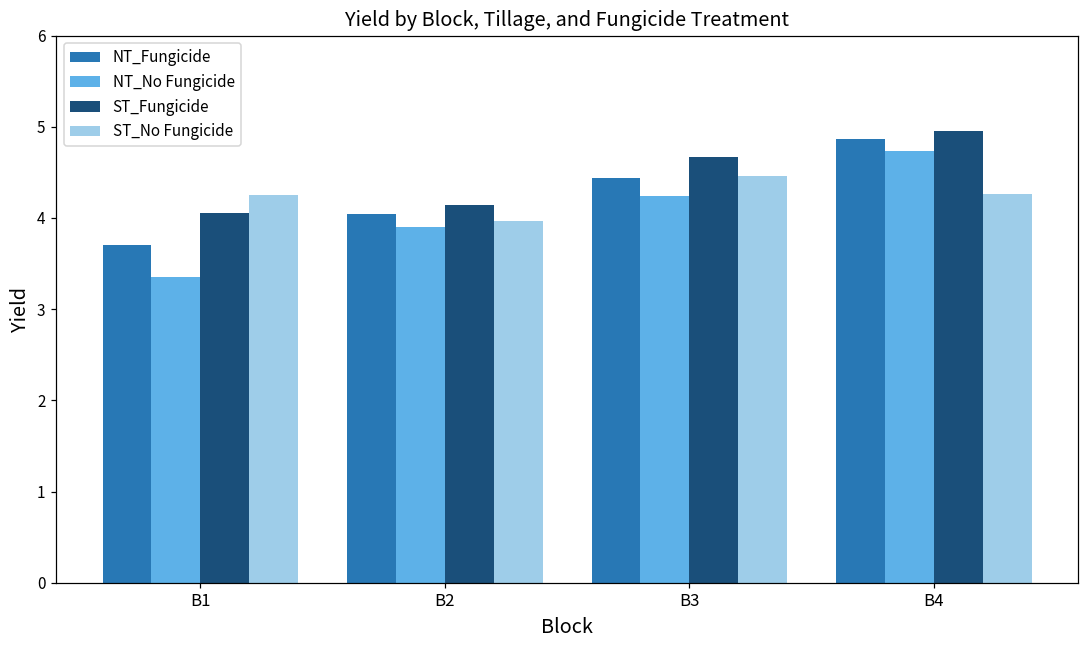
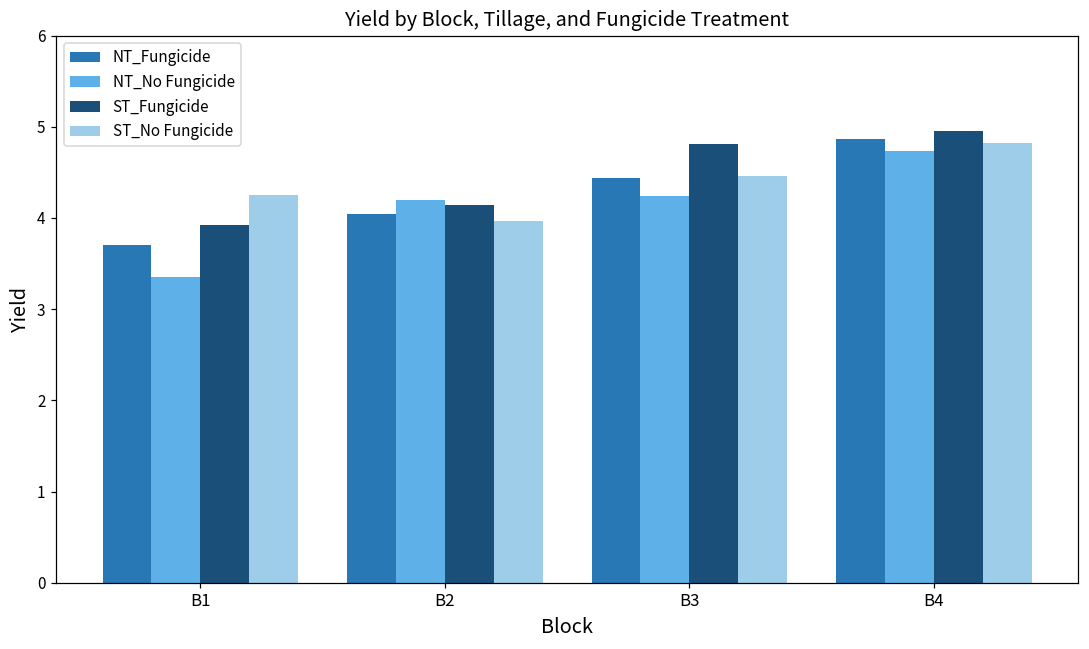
ST_Fungicide, B1: 4.1 -> 3.9
NT_No Fungicide, B2: 3.9 -> 4.2
ST_Fungicide, B3: 4.7 -> 4.8
ST_No Fungicide, B4: 4.3 -> 4.8
